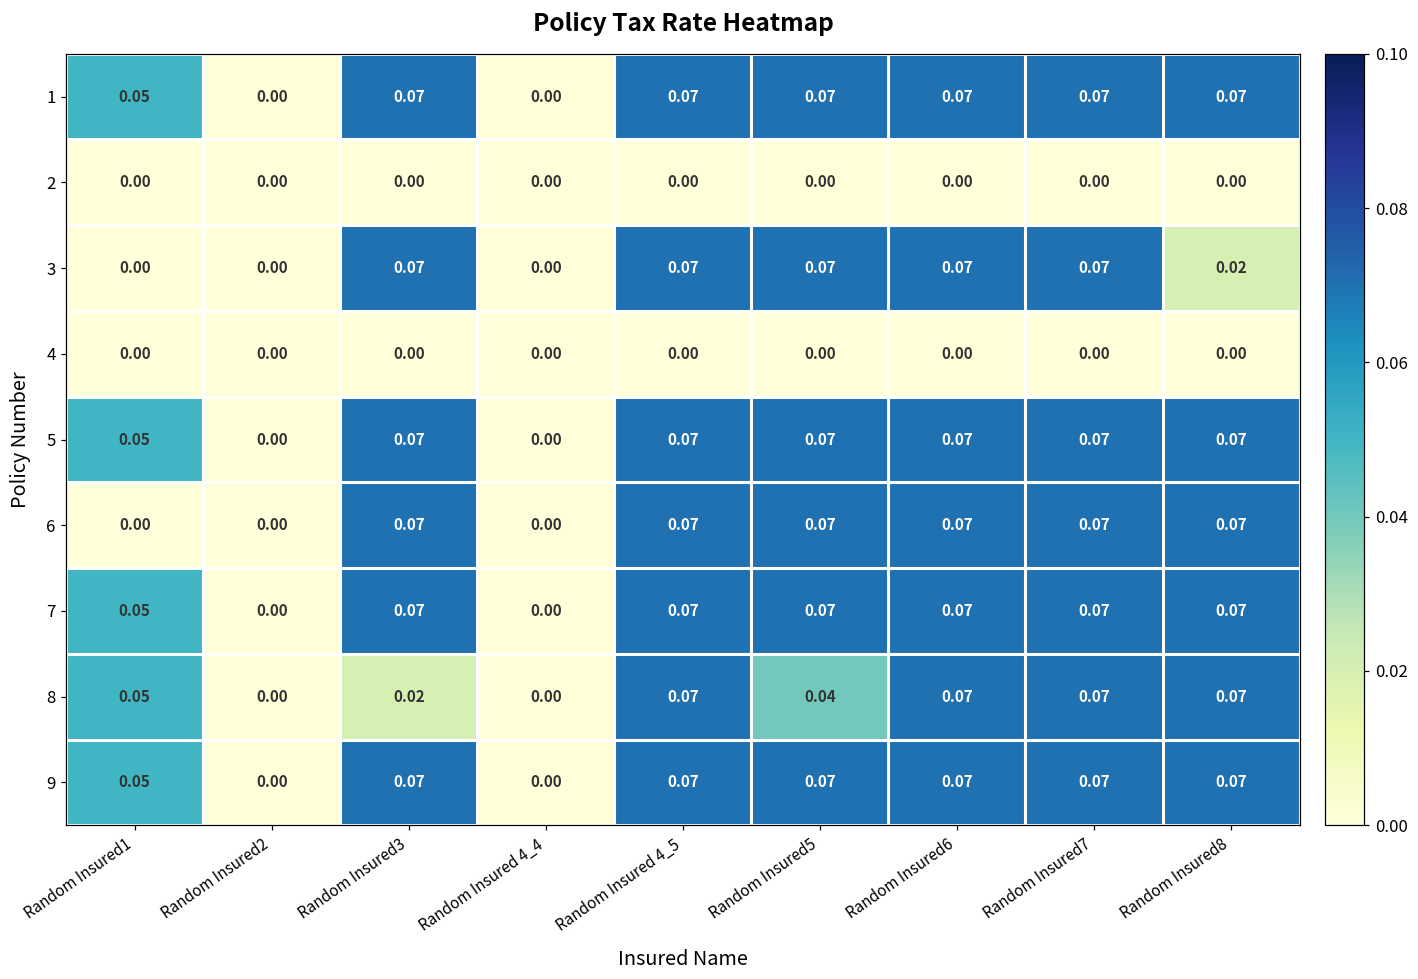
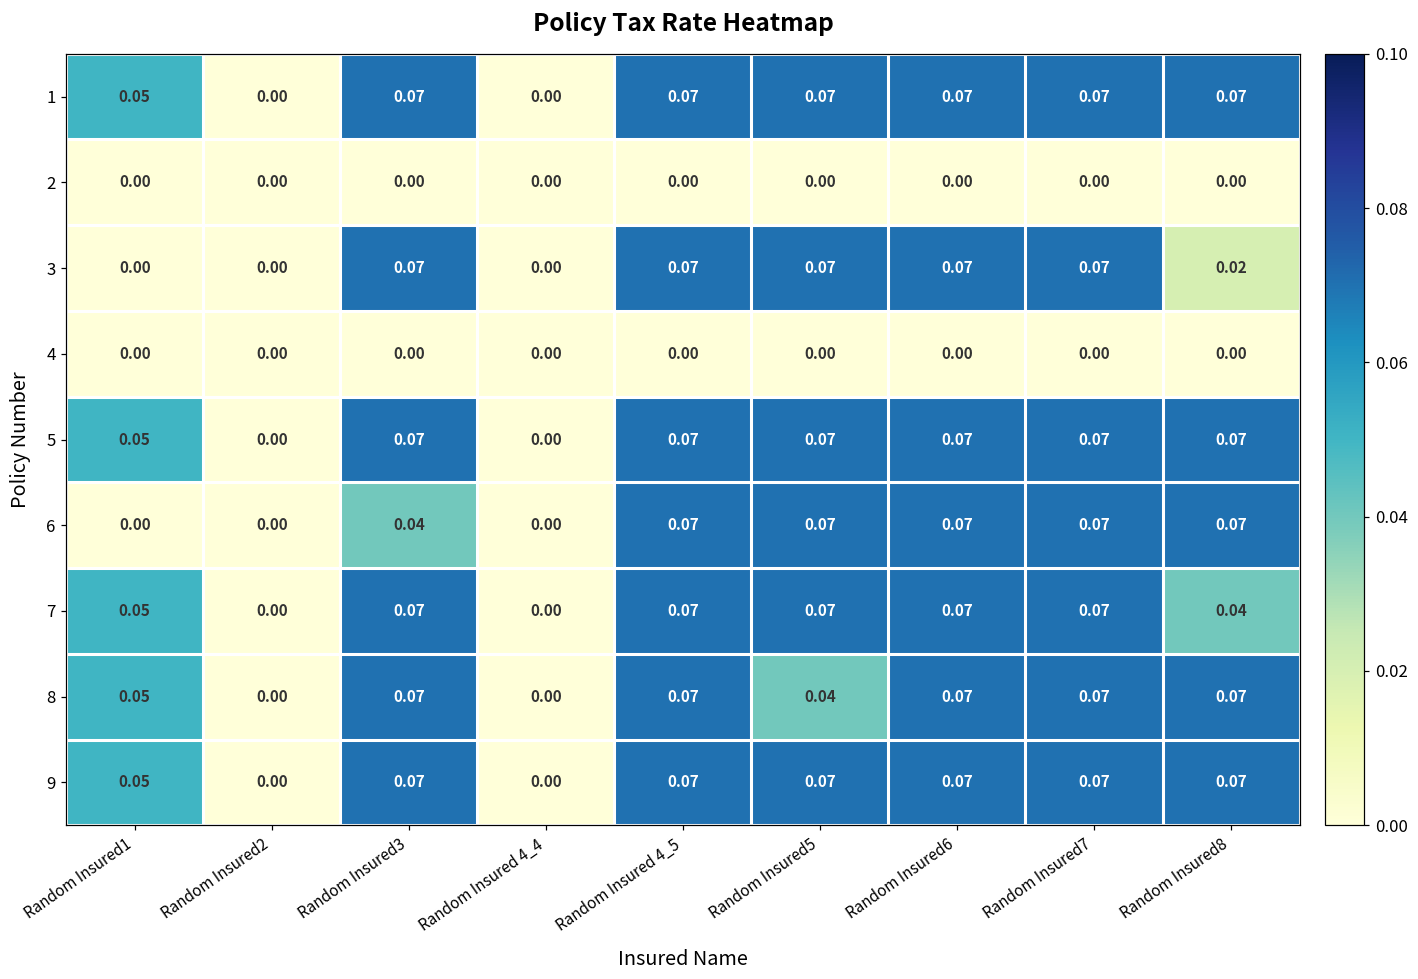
6, Random Insured3: 0.07 -> 0.04
7, Random Insured8: 0.07 -> 0.04
8, Random Insured3: 0.02 -> 0.07
